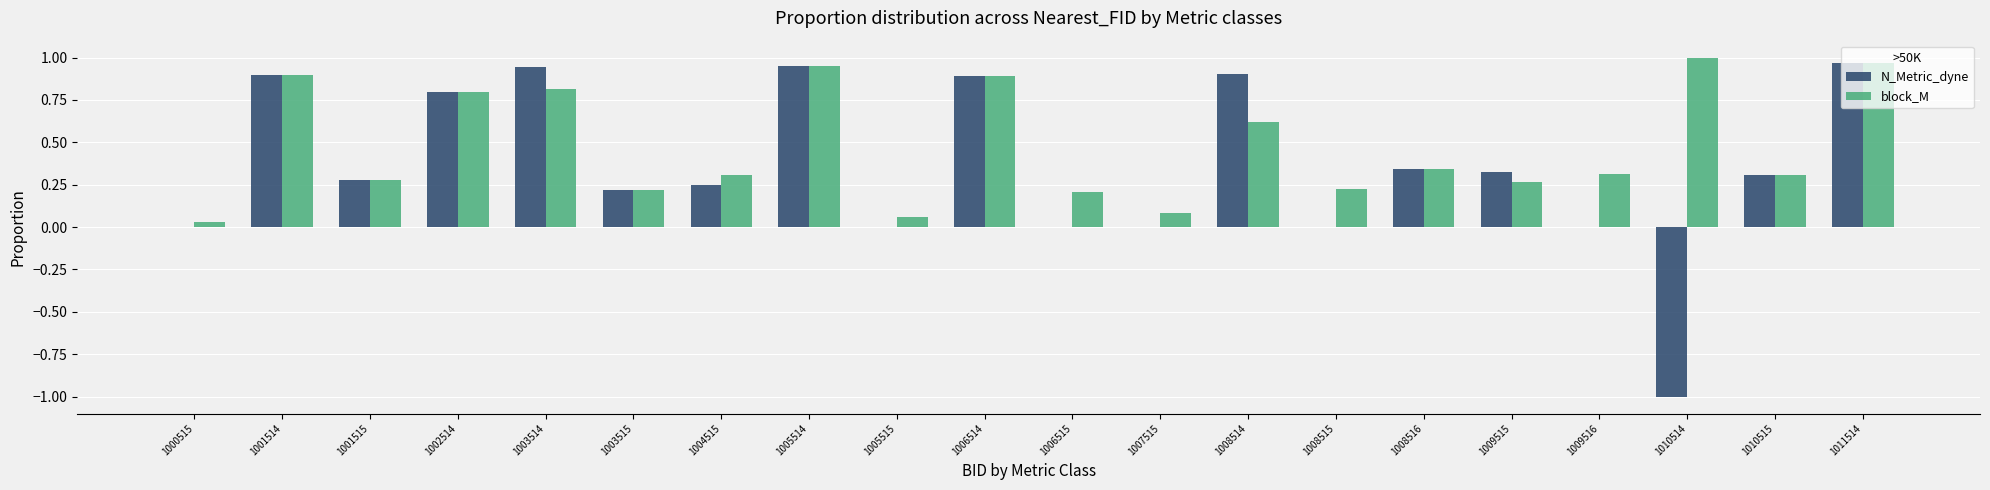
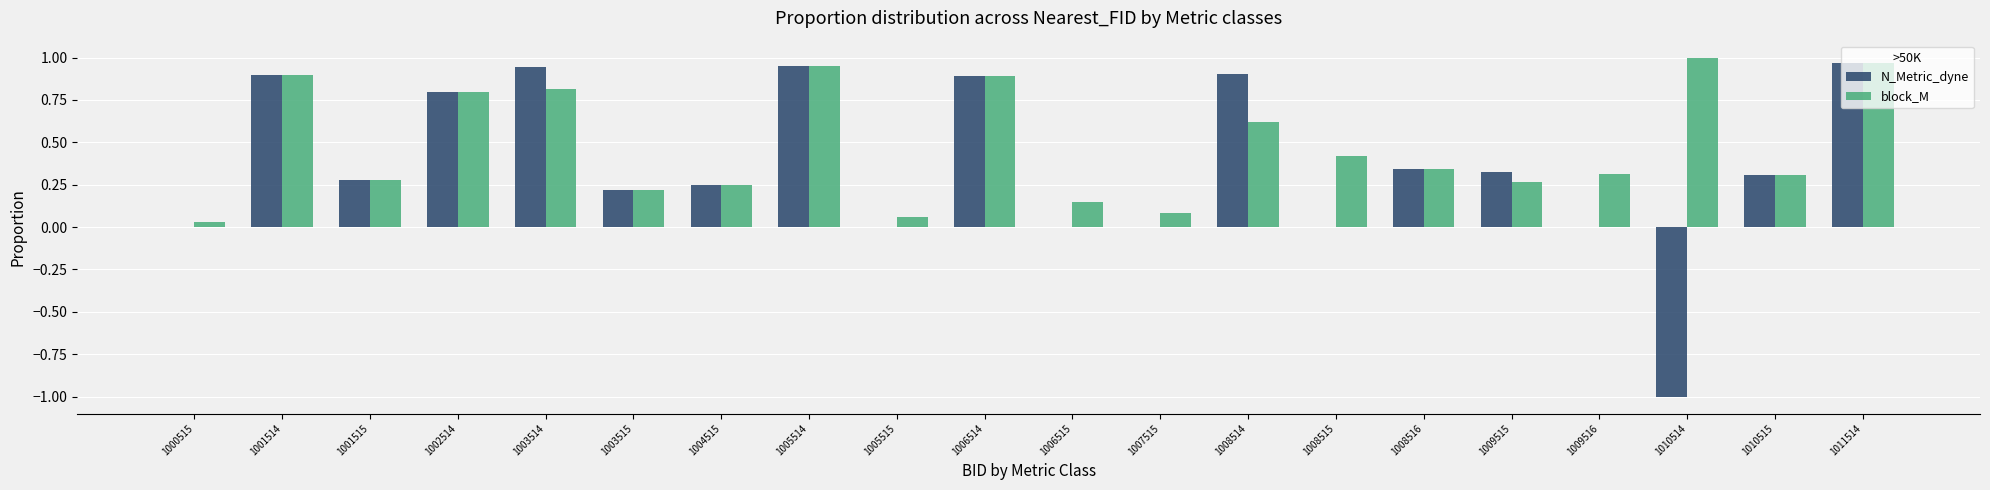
block_M, 1004515: 0.31 -> 0.25
block_M, 1006515: 0.21 -> 0.15
block_M, 1008515: 0.23 -> 0.42
